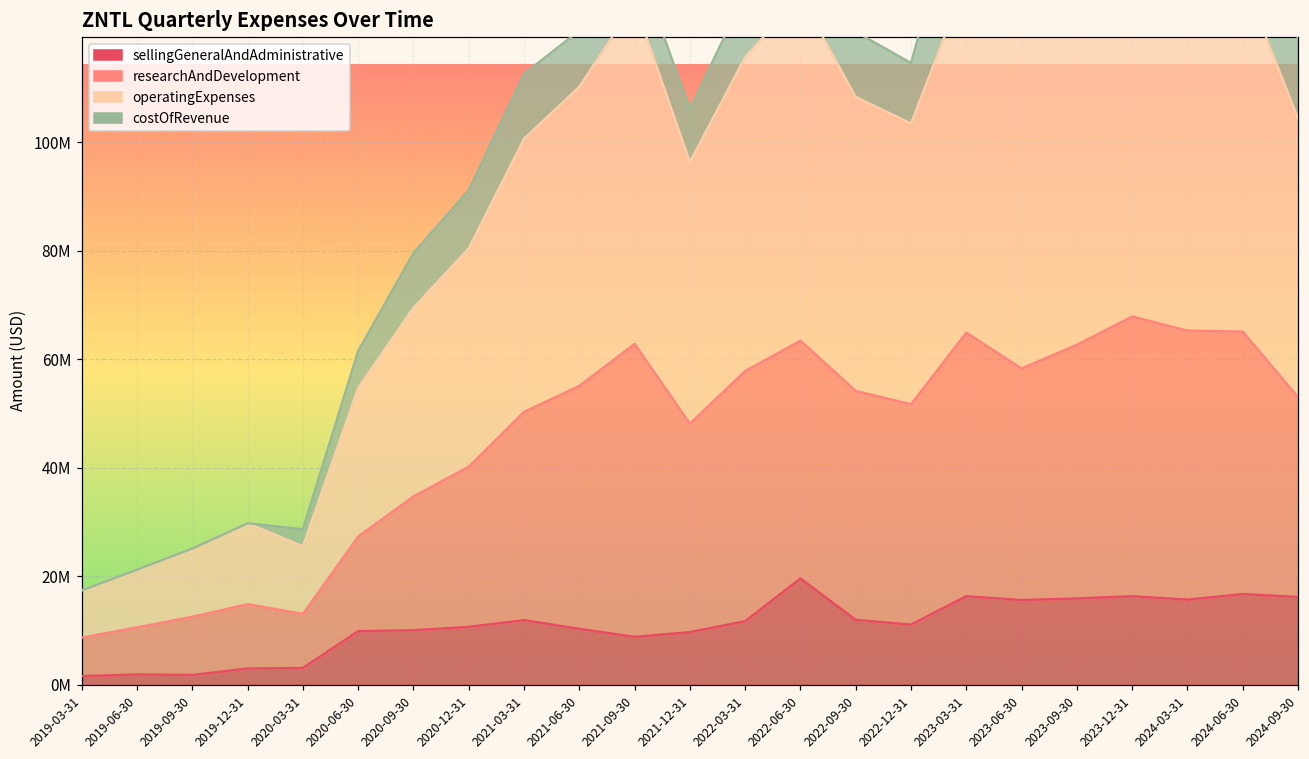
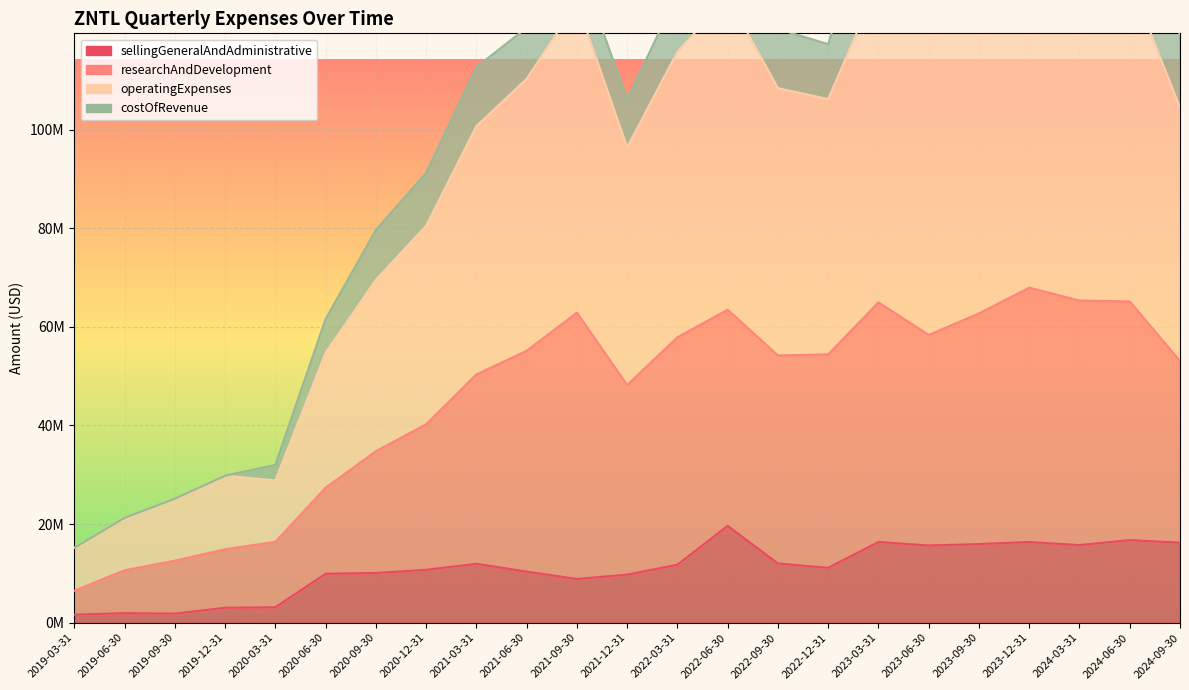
researchAndDevelopment, 2019-03-31: 7000000 -> 5000000
researchAndDevelopment, 2020-03-31: 10000000 -> 13000000
researchAndDevelopment, 2022-12-31: 41000000 -> 43000000
